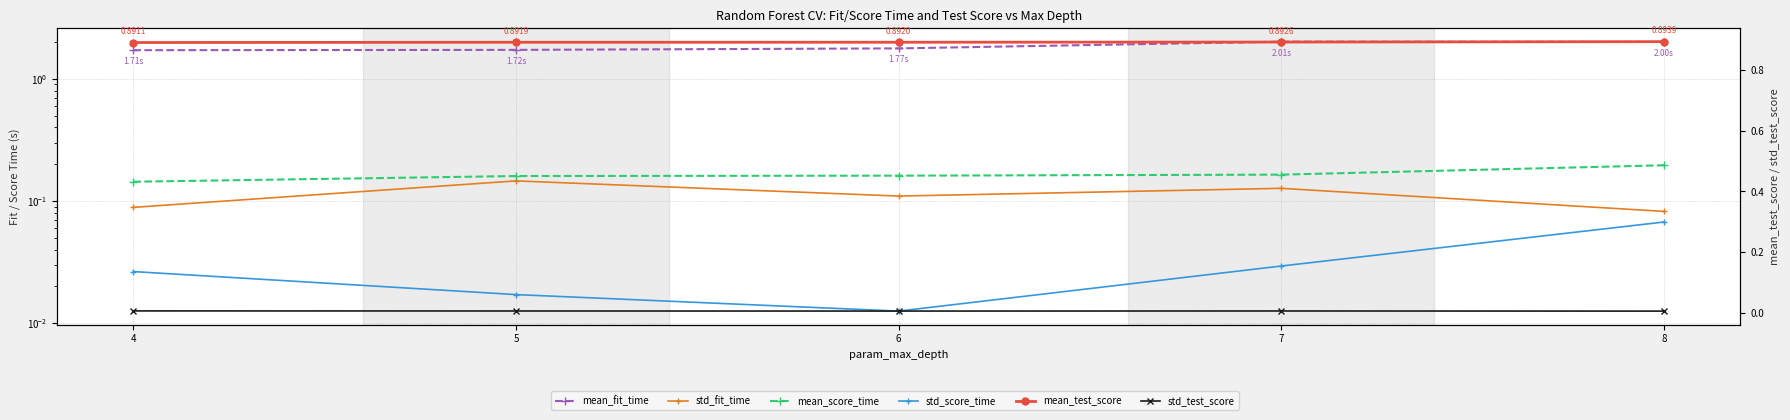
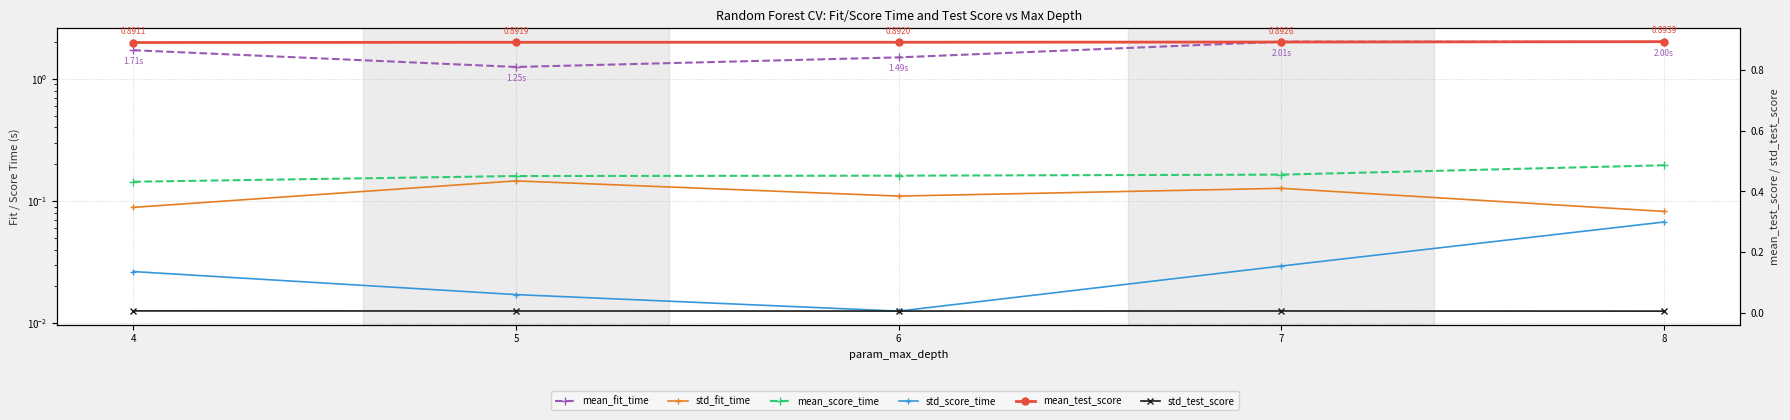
mean_fit_time, 5: 1.72s -> 1.25s
mean_fit_time, 6: 1.77s -> 1.49s
